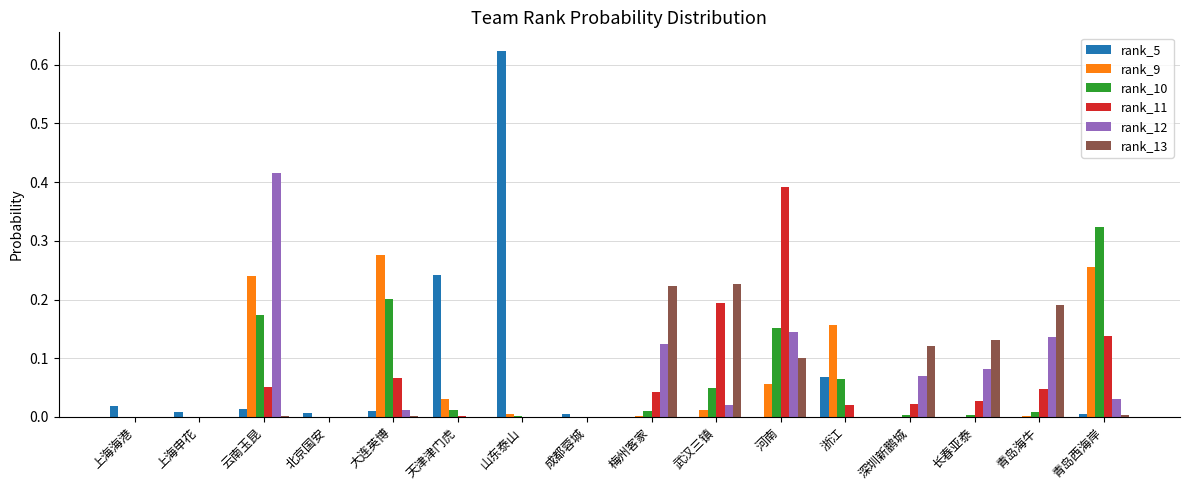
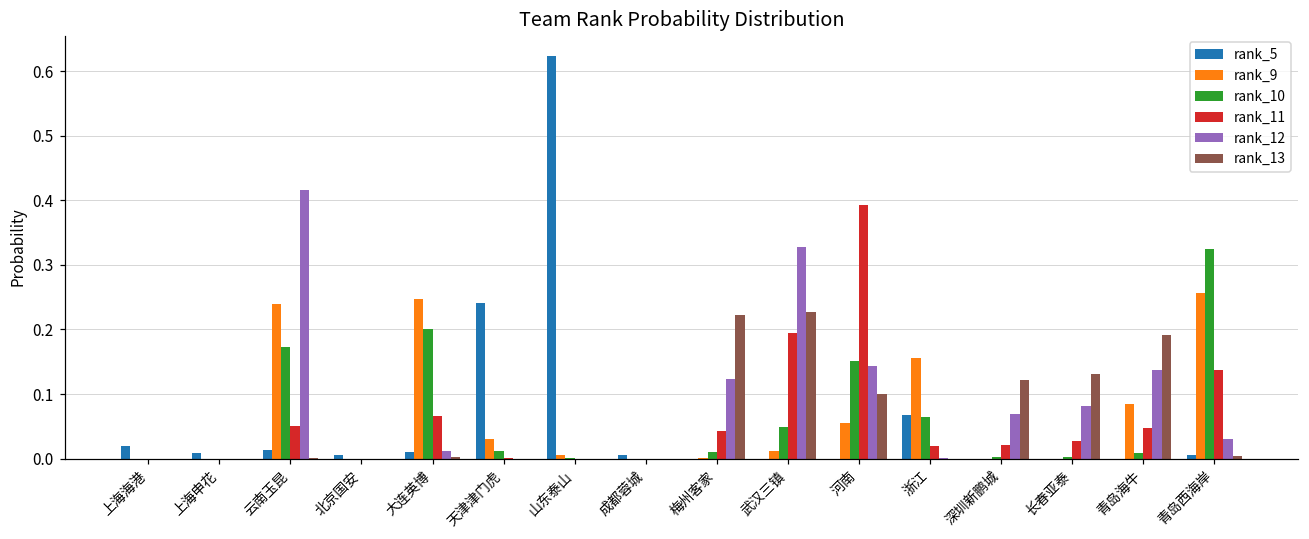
rank_9, 大连英博: 0.28 -> 0.25
rank_12, 武汉三镇: 0.02 -> 0.33
rank_9, 青岛海牛: 0.00 -> 0.08
